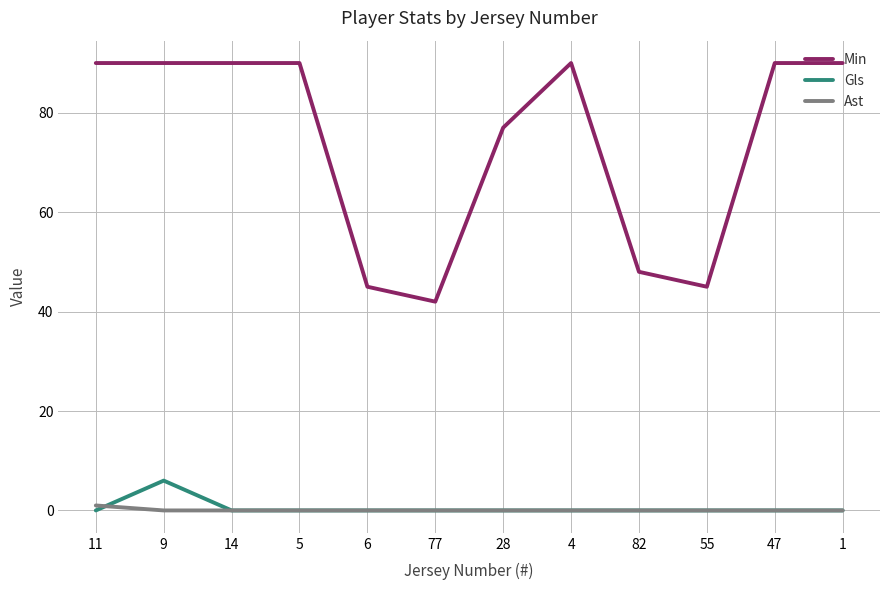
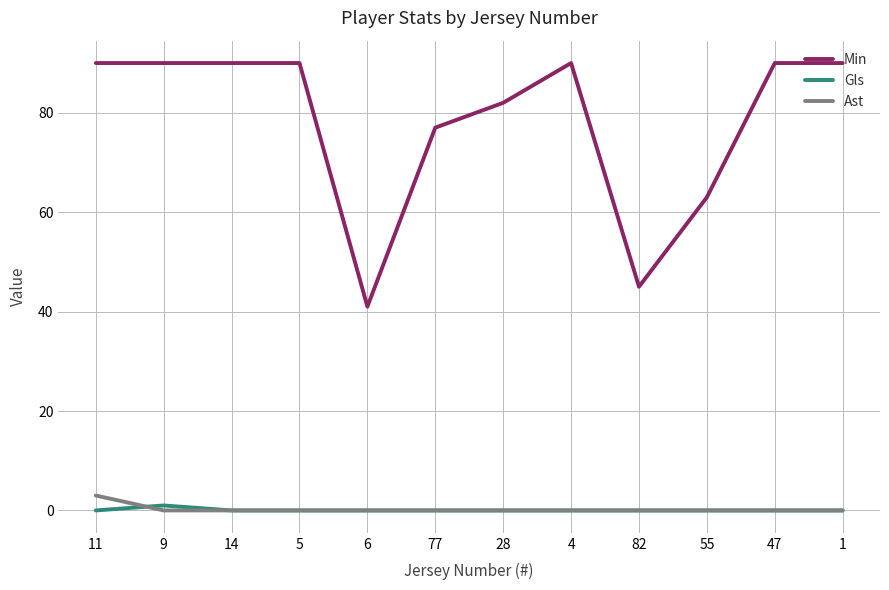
Ast, 11: 1 -> 3
Gls, 9: 6 -> 1
Min, 6: 45 -> 41
Min, 77: 42 -> 77
Min, 28: 77 -> 82
Min, 82: 48 -> 45
Min, 55: 45 -> 63
